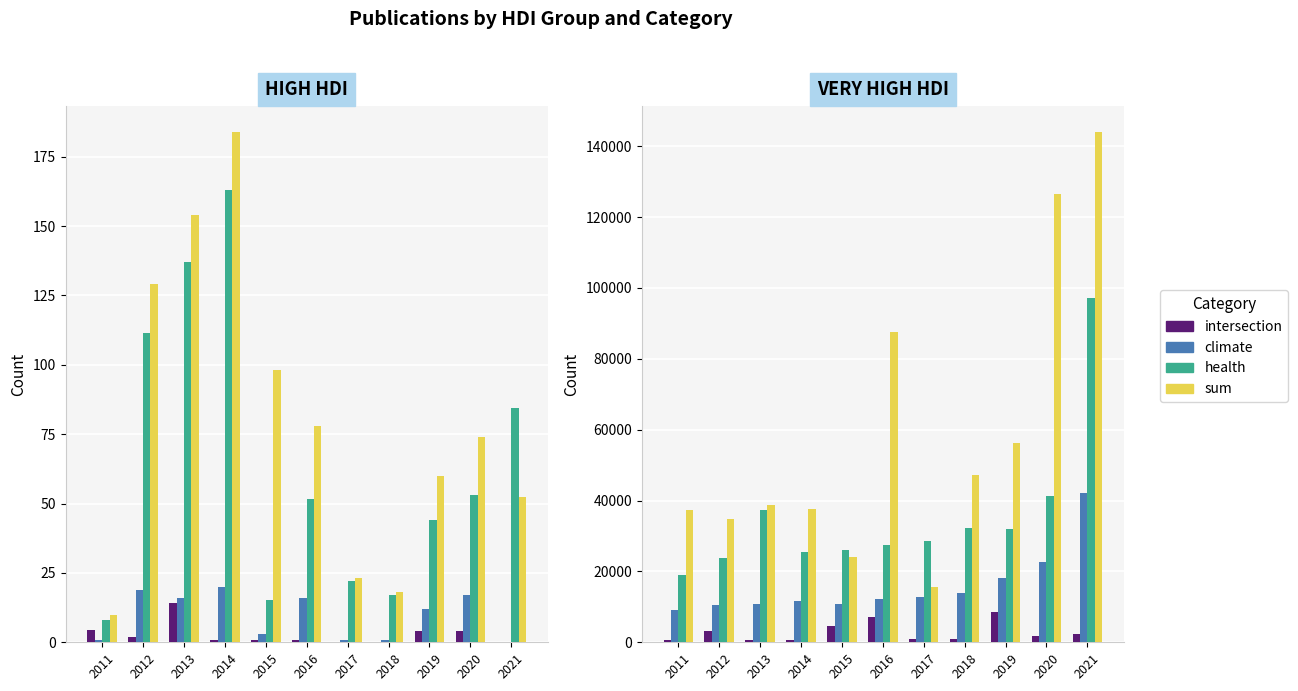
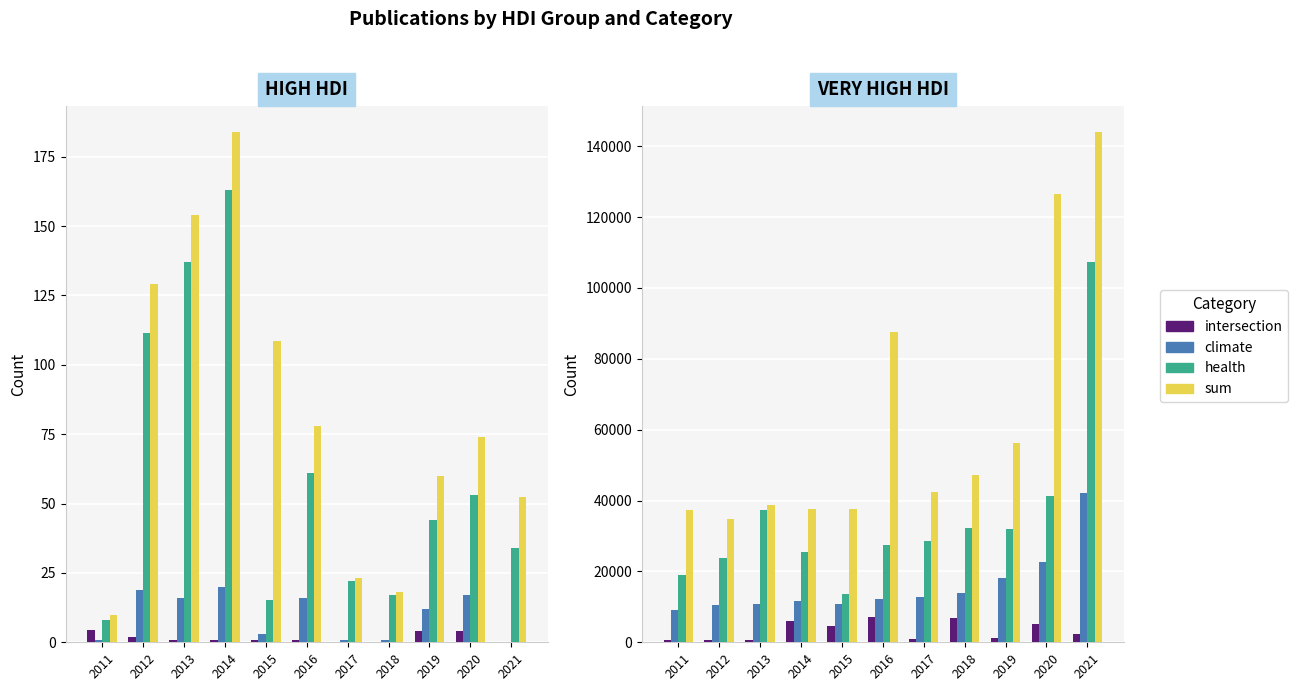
HIGH HDI, intersection, 2013: 14 -> 1
HIGH HDI, sum, 2015: 98 -> 108
HIGH HDI, health, 2016: 52 -> 61
HIGH HDI, health, 2021: 85 -> 34
VERY HIGH HDI, intersection, 2012: 3000 -> 1000
VERY HIGH HDI, intersection, 2014: 1000 -> 6000
VERY HIGH HDI, health, 2015: 26000 -> 14000
VERY HIGH HDI, sum, 2015: 24000 -> 38000
VERY HIGH HDI, sum, 2017: 16000 -> 42000
VERY HIGH HDI, intersection, 2018: 1000 -> 7000
VERY HIGH HDI, intersection, 2019: 9000 -> 1000
VERY HIGH HDI, intersection, 2020: 2000 -> 5000
VERY HIGH HDI, health, 2021: 97000 -> 107000
